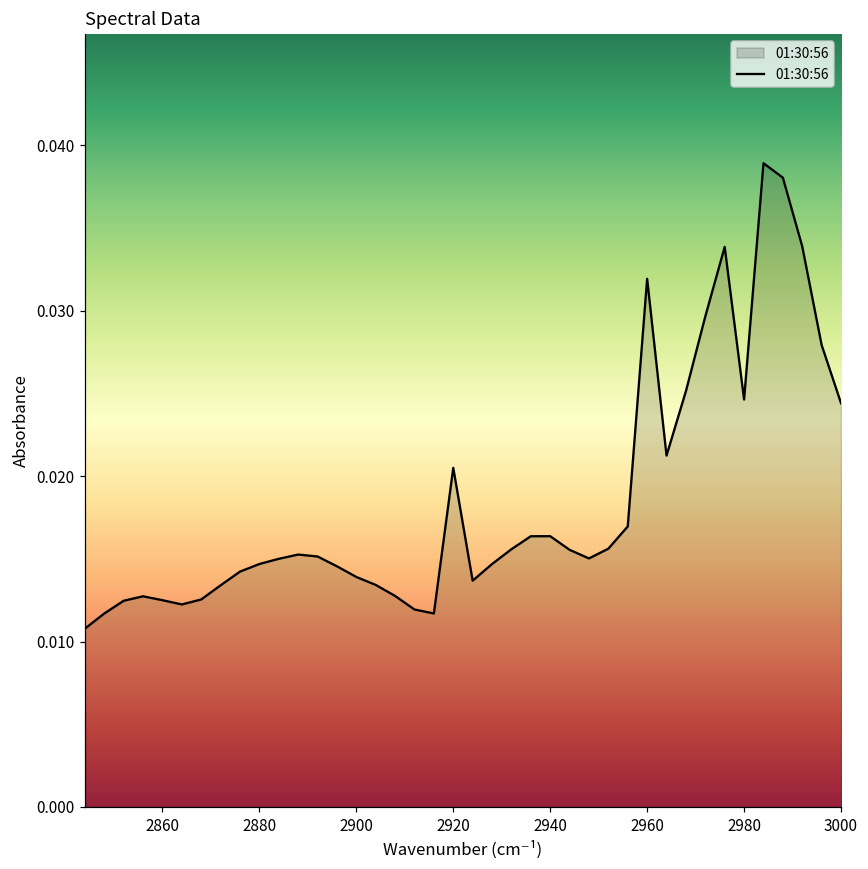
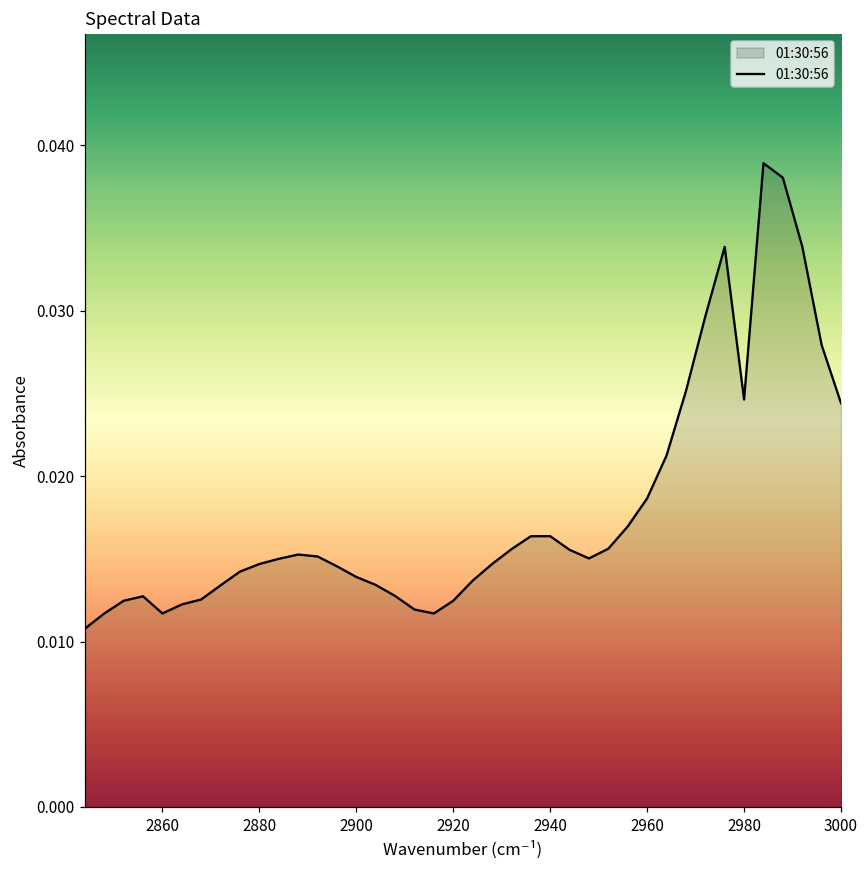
2860: 0.0125 -> 0.0117
2920: 0.0205 -> 0.0125
2960: 0.0319 -> 0.0187
